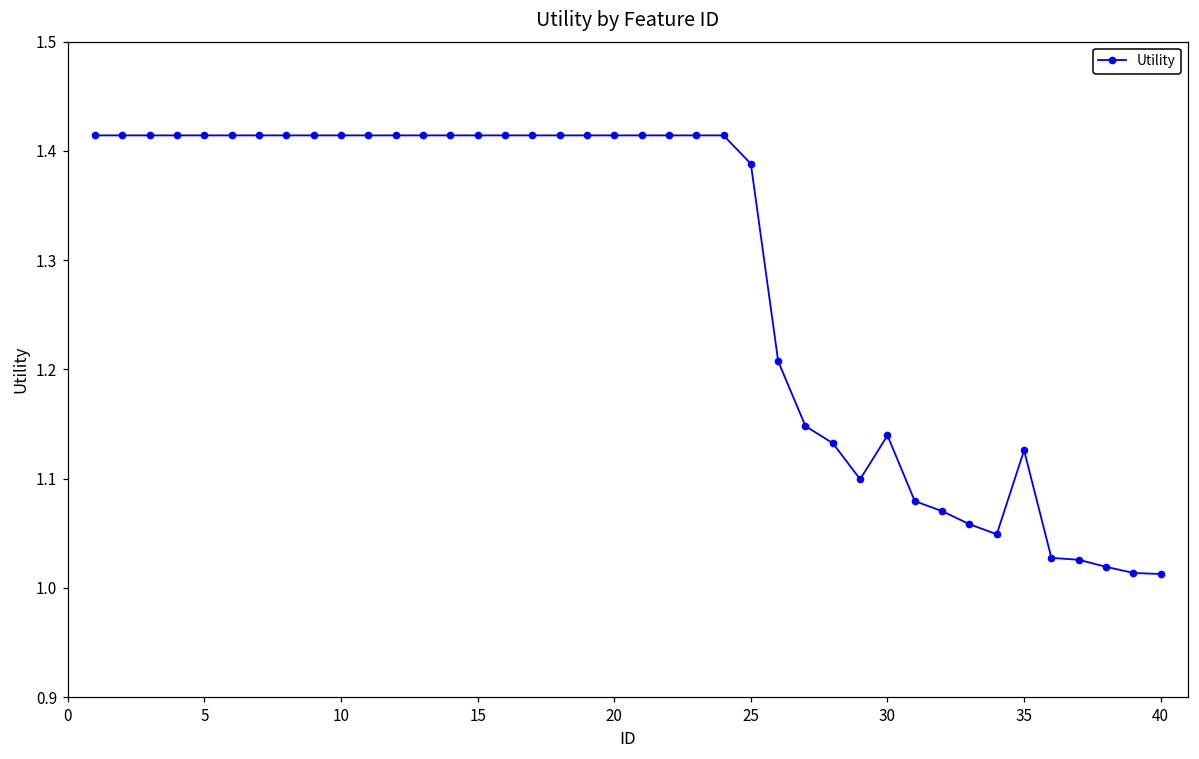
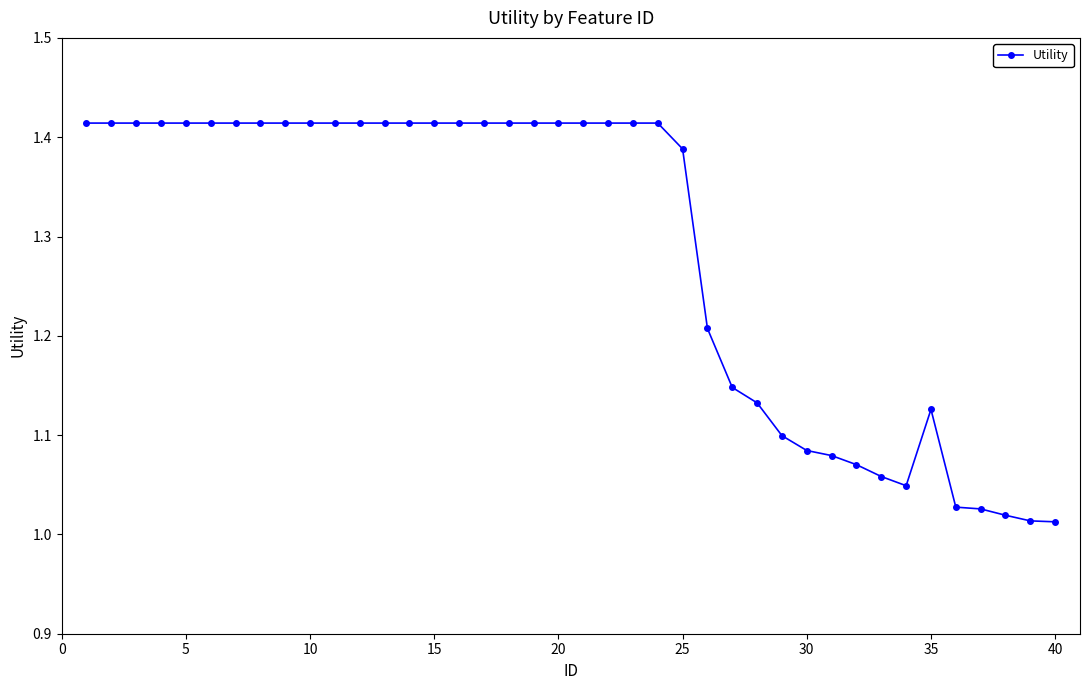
30: 1.14 -> 1.08
